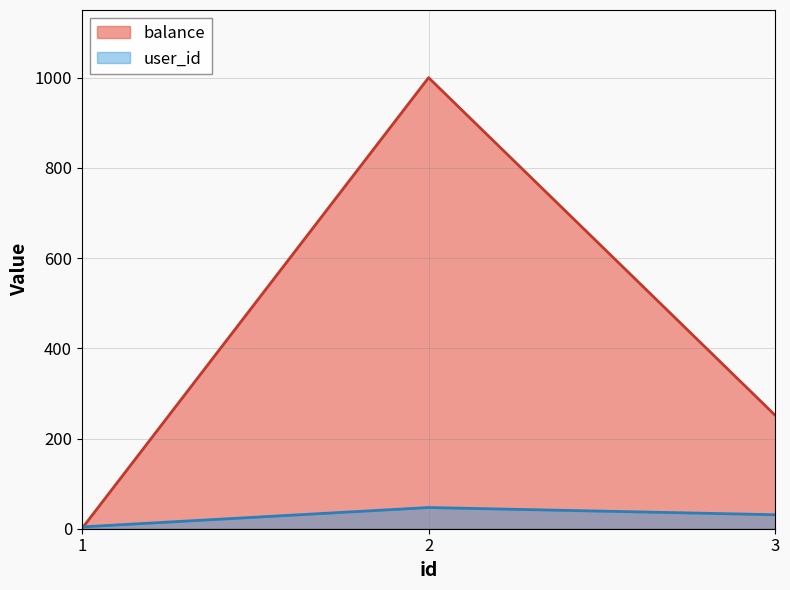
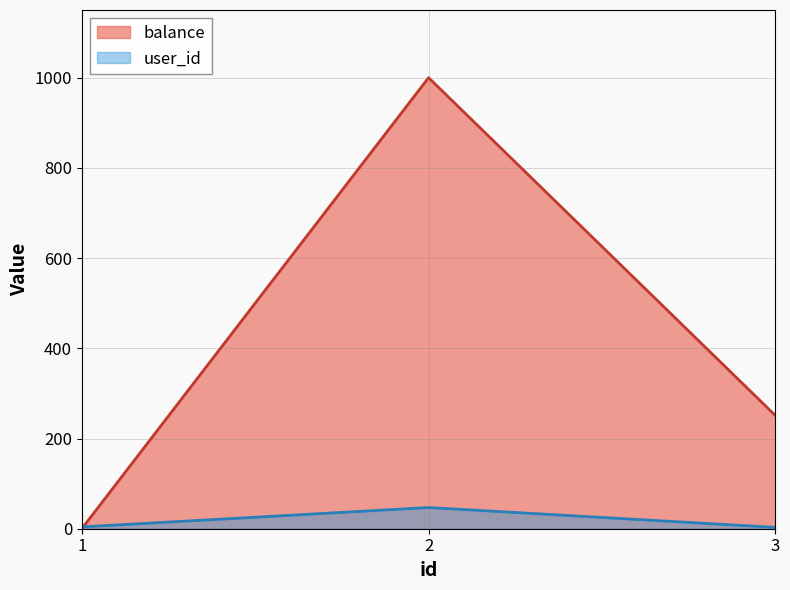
user_id, 3: 30 -> 0
